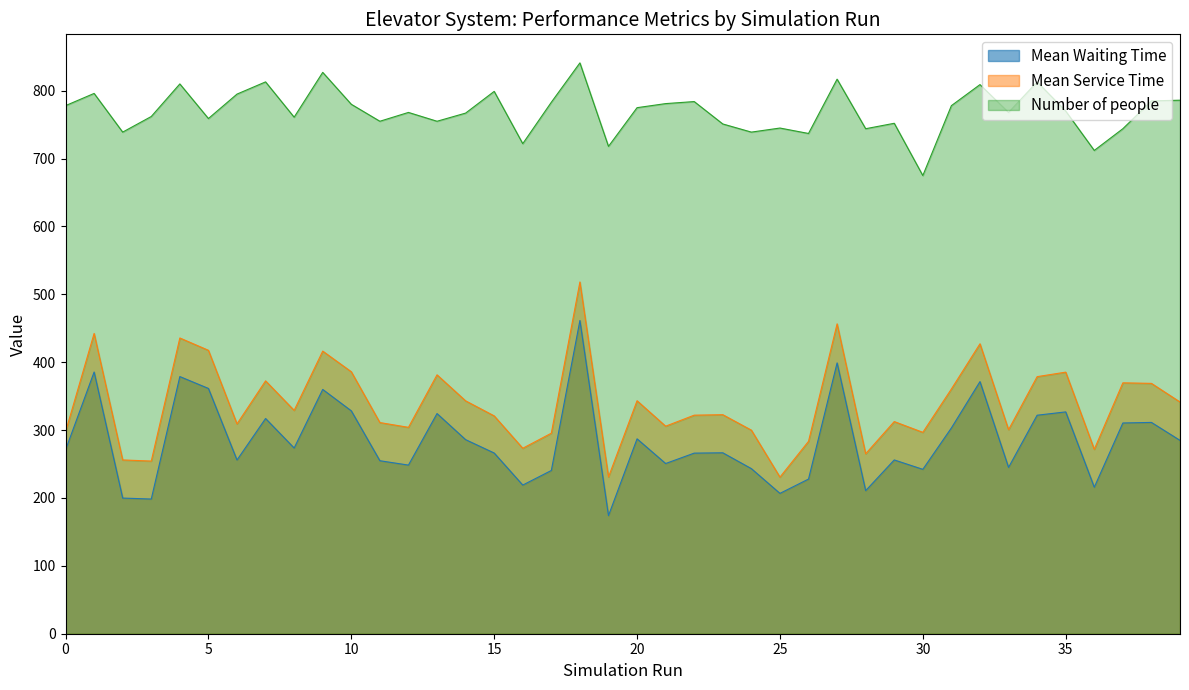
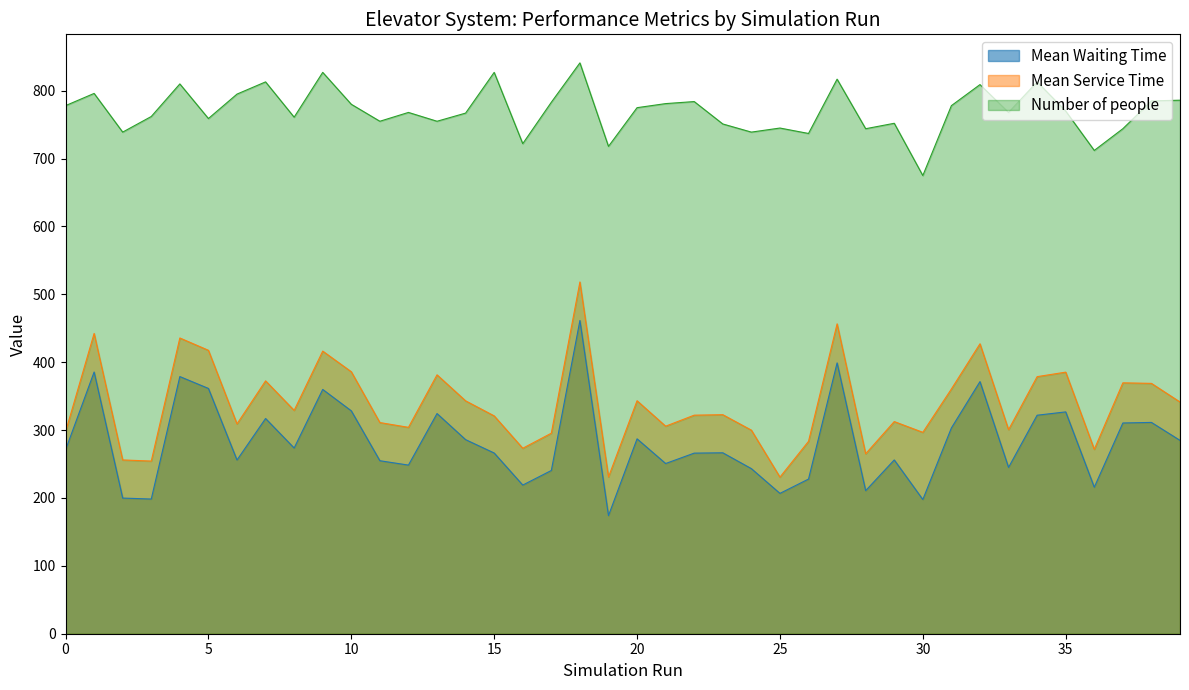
Number of people, 15: 800 -> 830
Mean Waiting Time, 30: 240 -> 200
